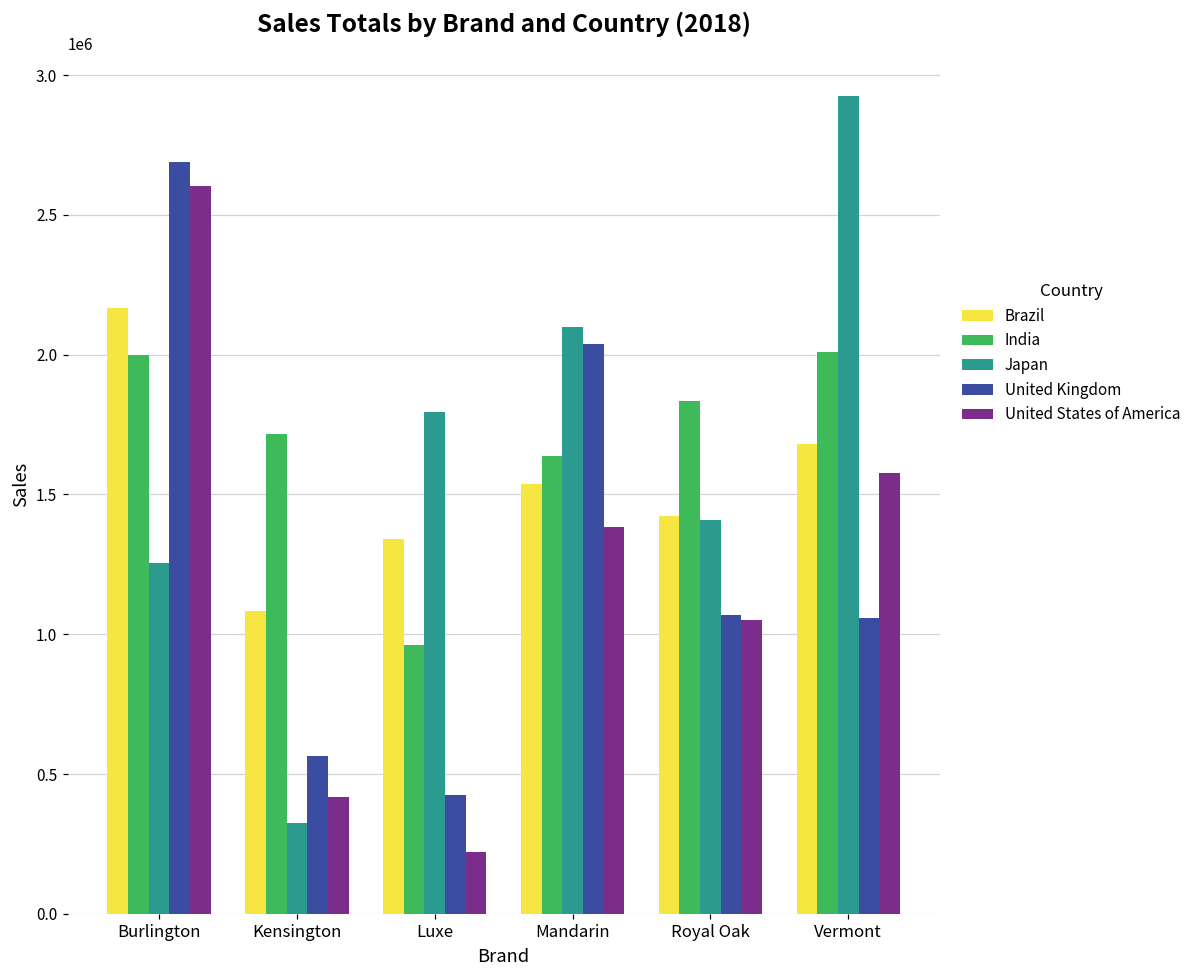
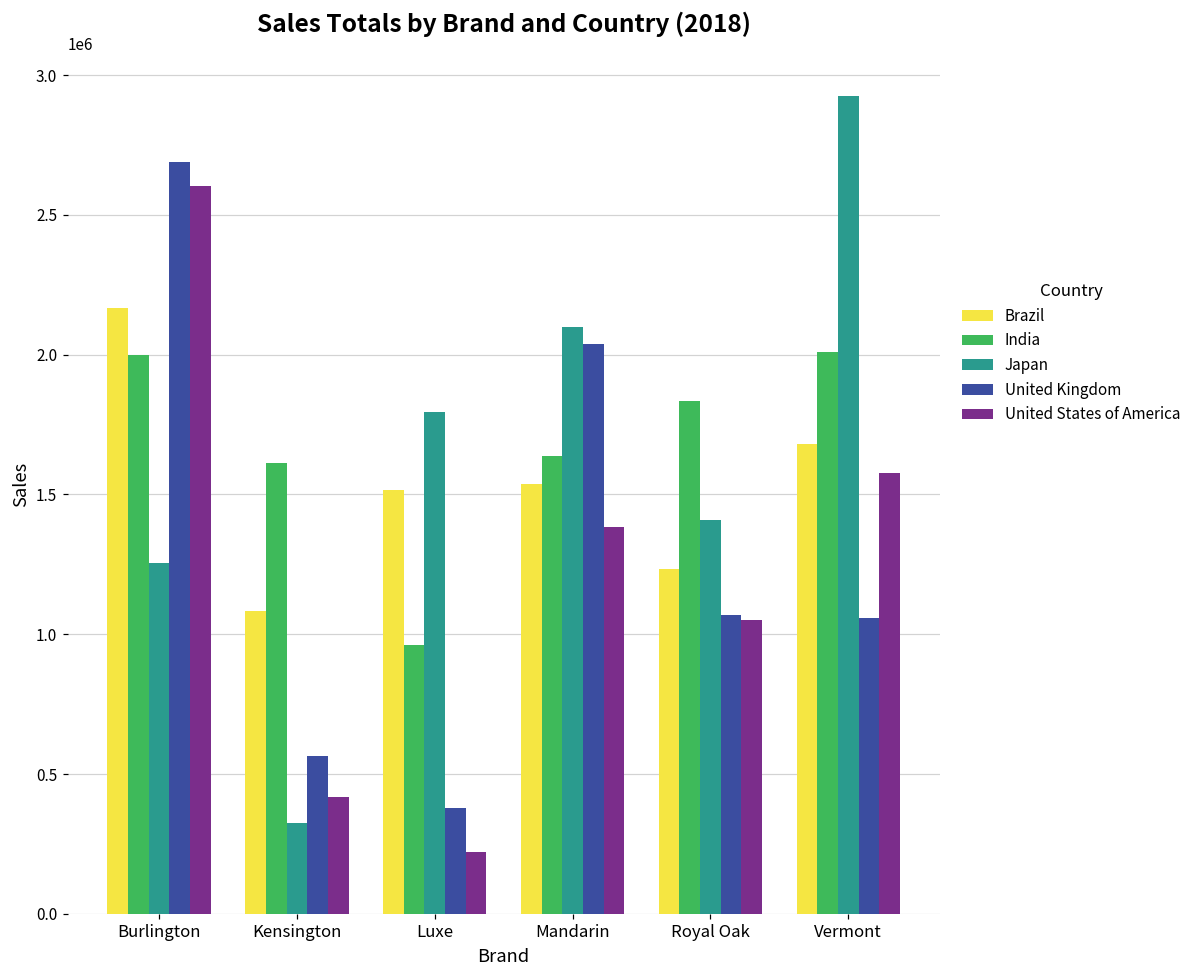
India, Kensington: 1710000 -> 1610000
Brazil, Luxe: 1340000 -> 1520000
United Kingdom, Luxe: 420000 -> 380000
Brazil, Royal Oak: 1420000 -> 1230000
